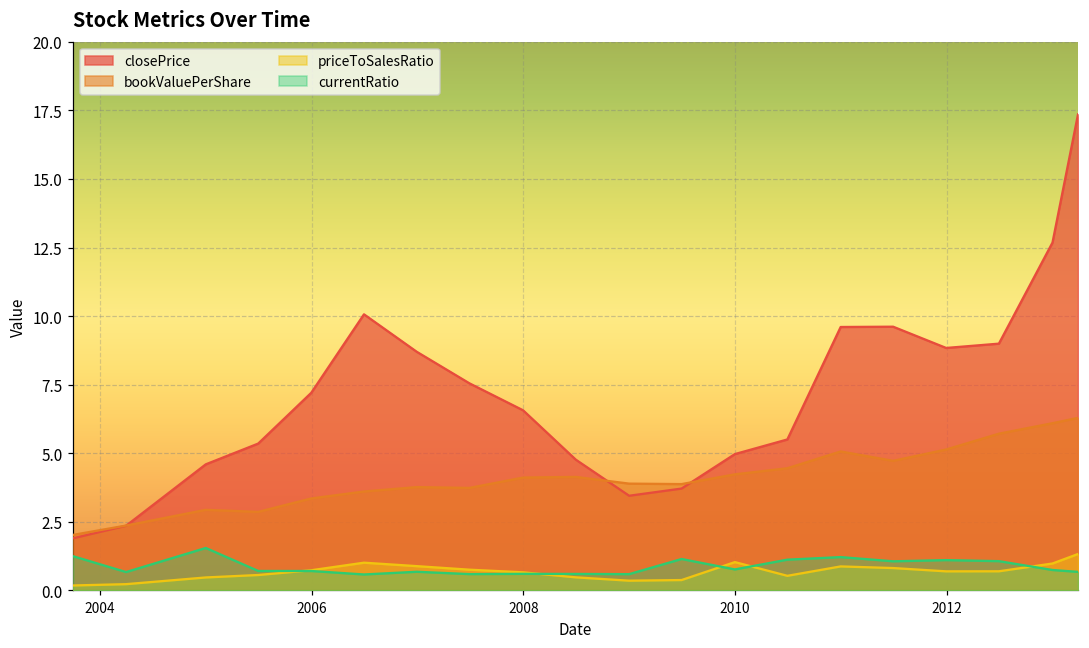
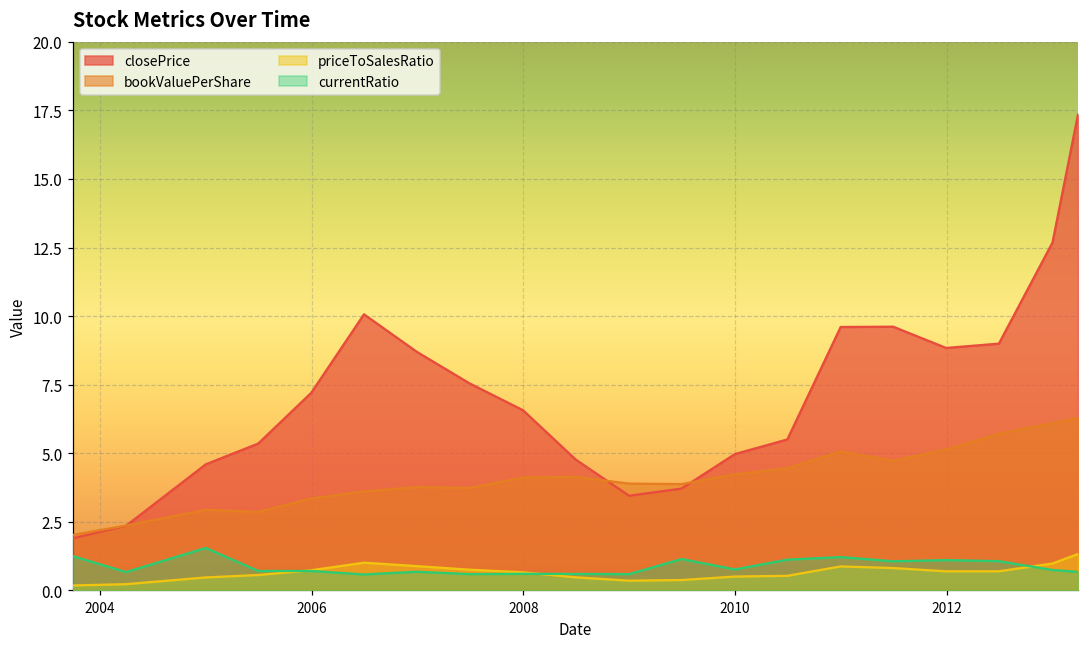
priceToSalesRatio, 2010: 1.0 -> 0.5
